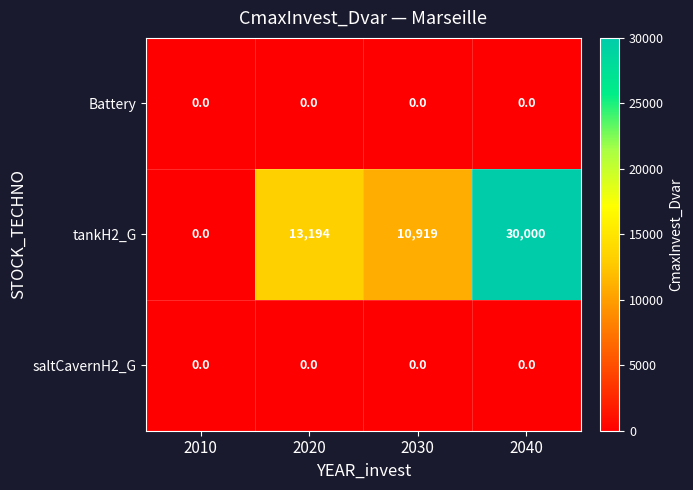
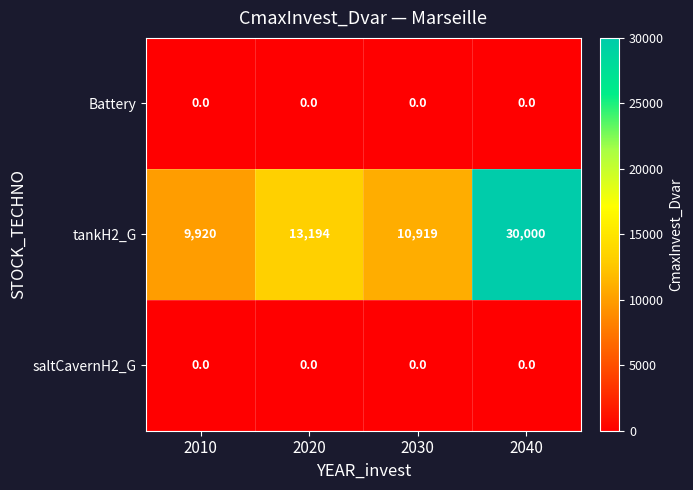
tankH2_G, 2010: 0.0 -> 9,920
